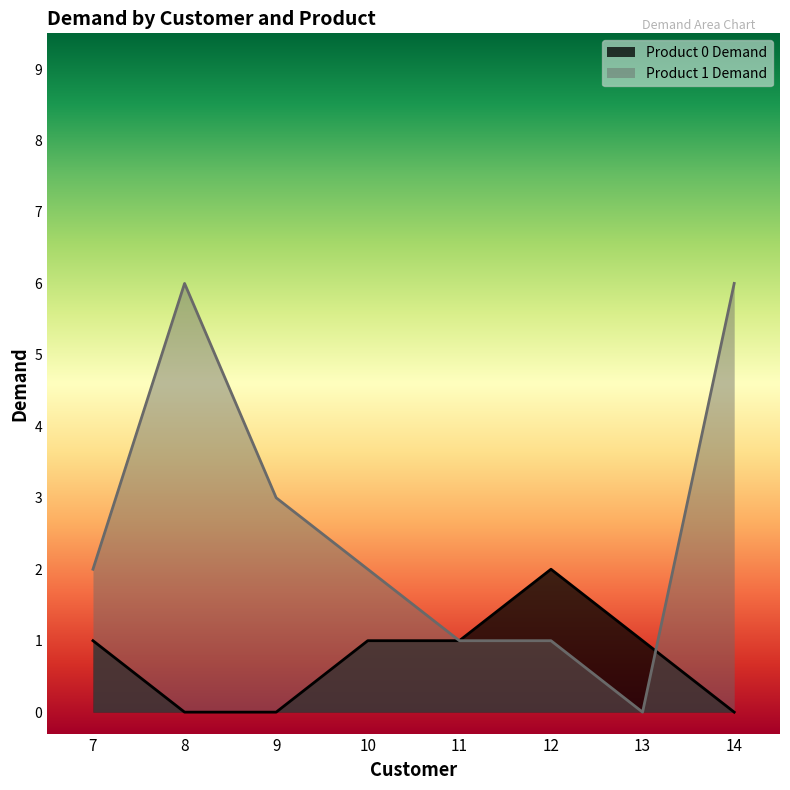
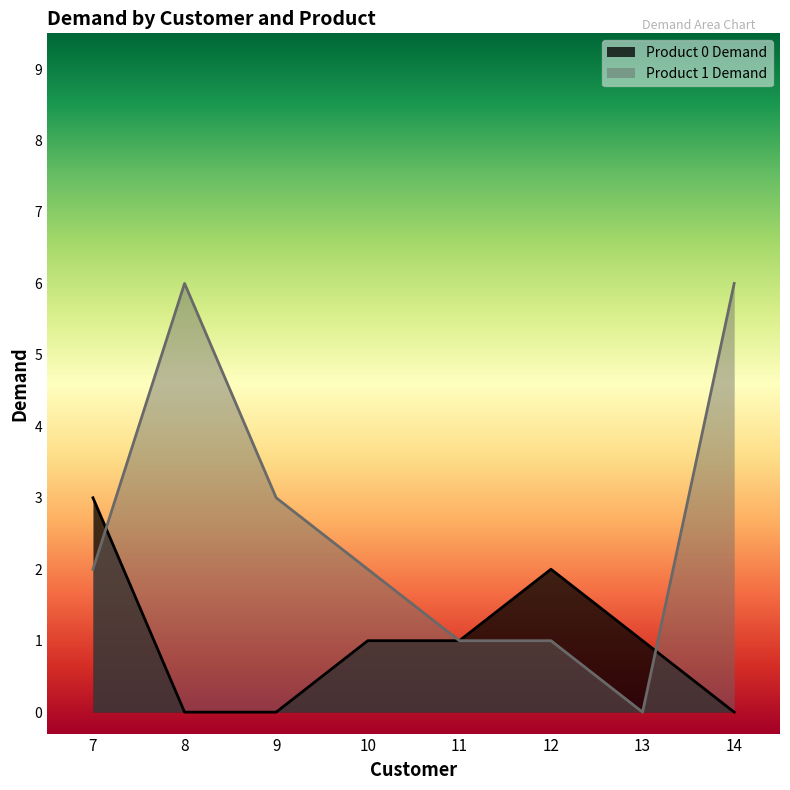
Product 0 Demand, 7: 1 -> 3
